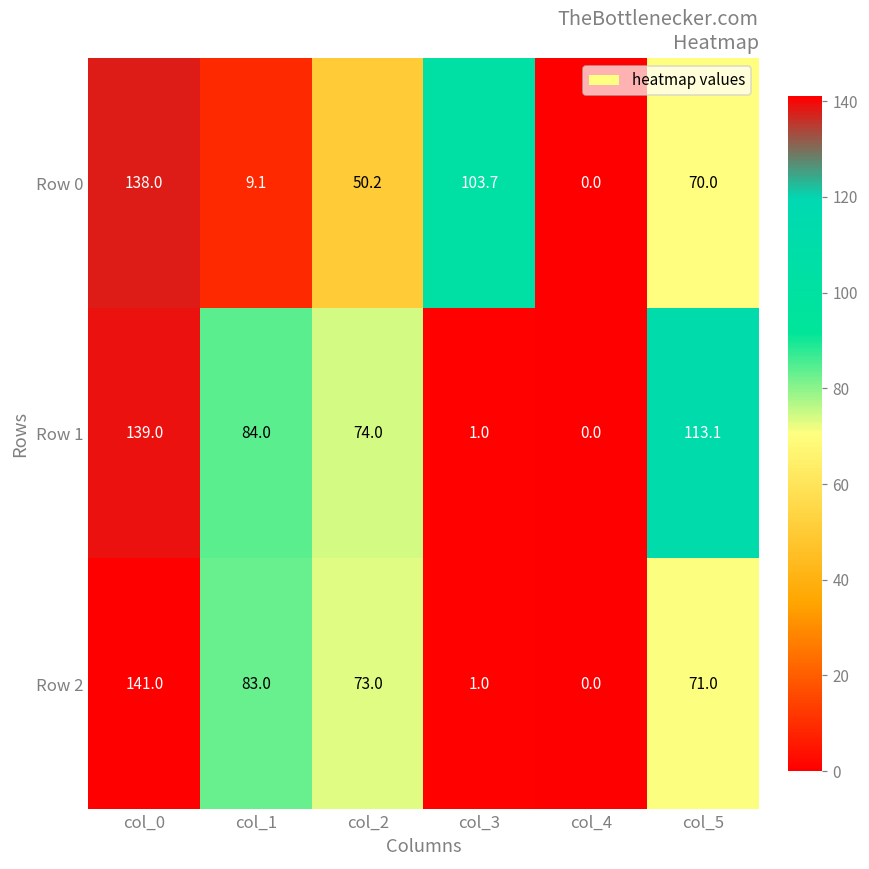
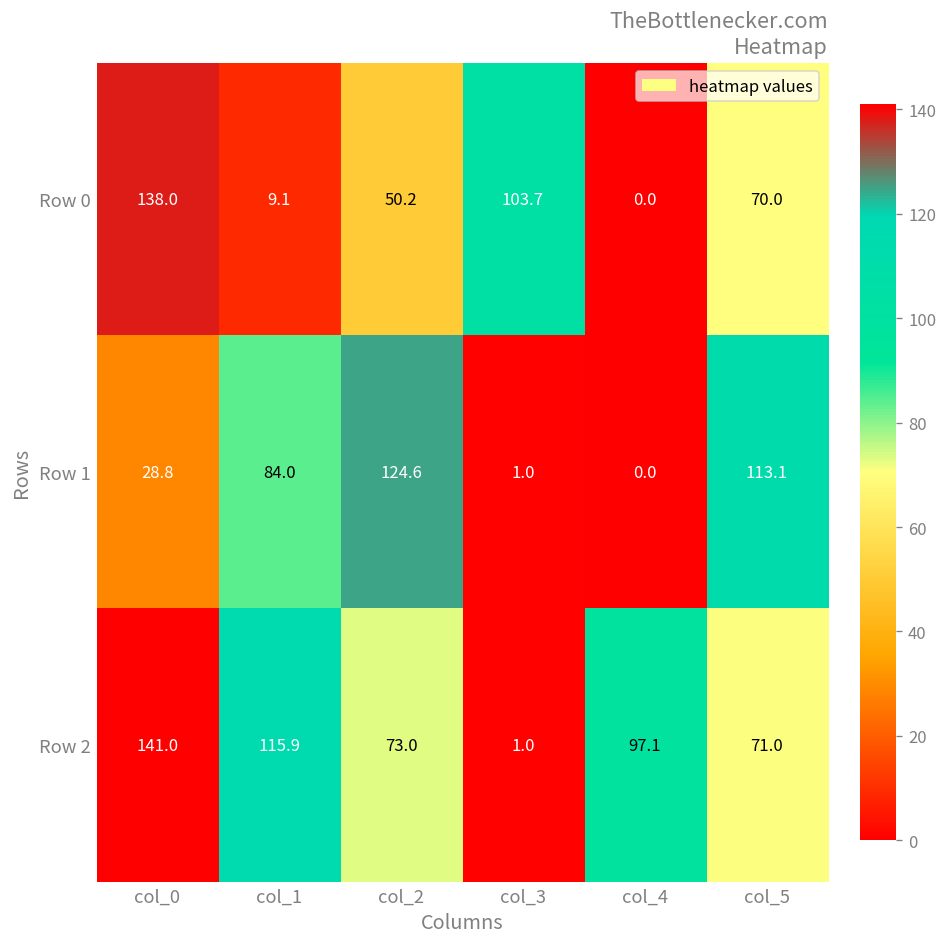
Row 1, col_0: 139.0 -> 28.8
Row 1, col_2: 74.0 -> 124.6
Row 2, col_1: 83.0 -> 115.9
Row 2, col_4: 0.0 -> 97.1
